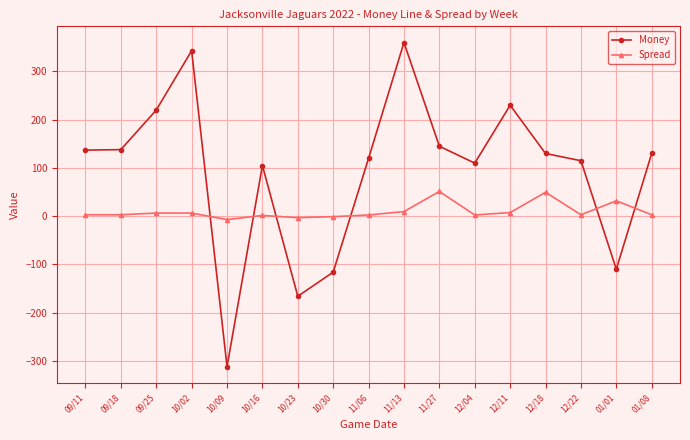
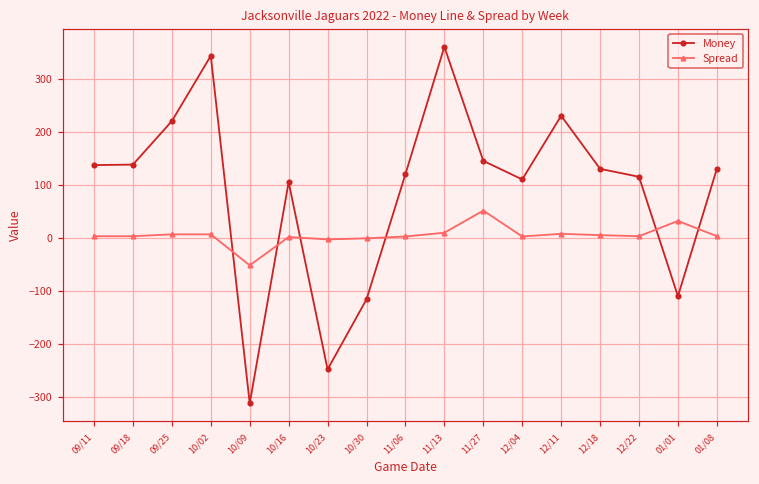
Spread, 10/09: -10 -> -50
Money, 10/23: -170 -> -250
Spread, 12/18: 50 -> 10
